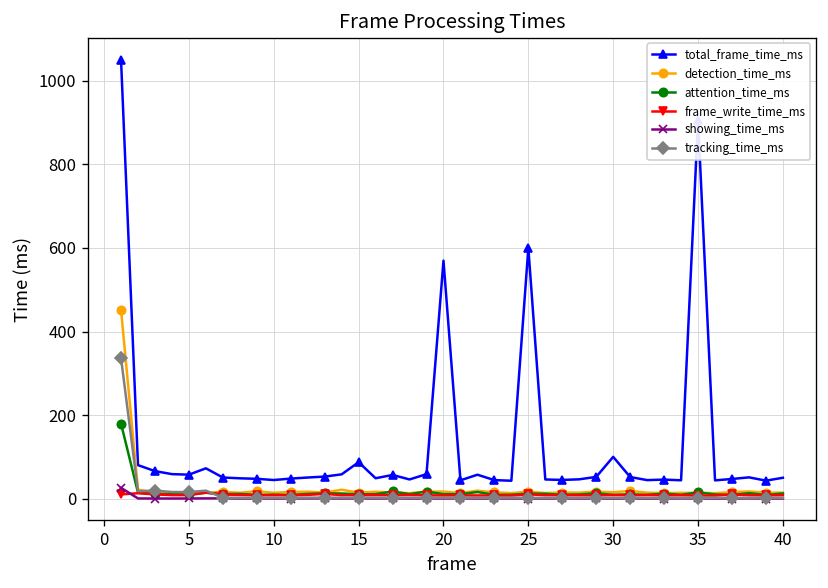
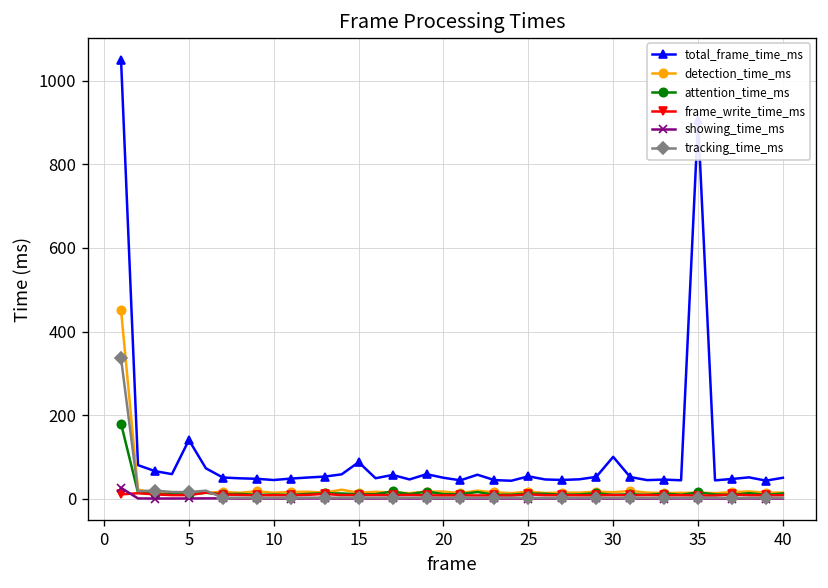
total_frame_time_ms, 5: 60 -> 140
total_frame_time_ms, 20: 570 -> 50
total_frame_time_ms, 25: 600 -> 50
